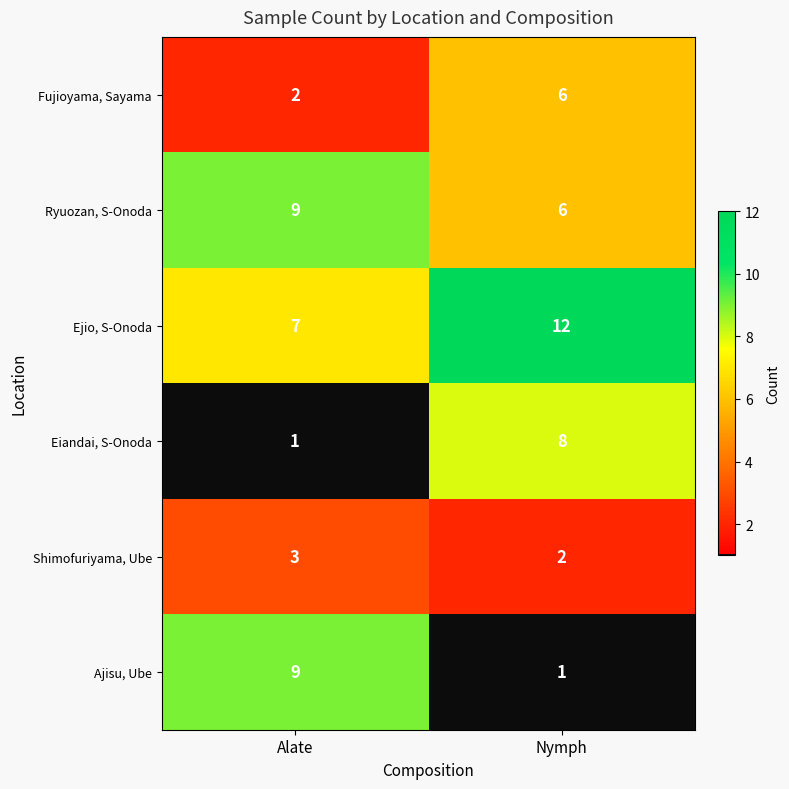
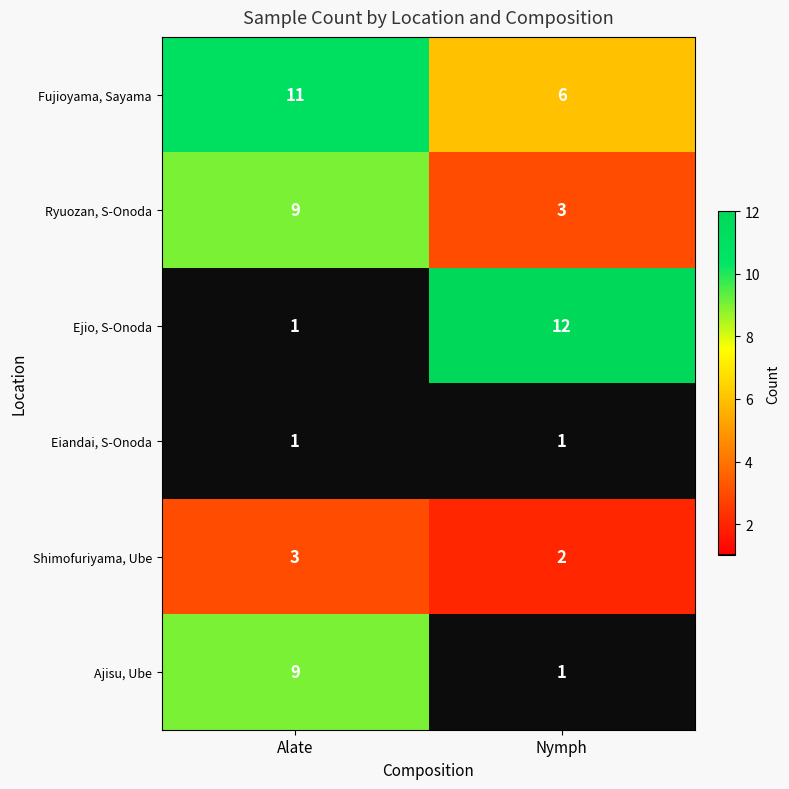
Fujioyama, Sayama, Alate: 2 -> 11
Ryuozan, S-Onoda, Nymph: 6 -> 3
Ejio, S-Onoda, Alate: 7 -> 1
Eiandai, S-Onoda, Nymph: 8 -> 1
